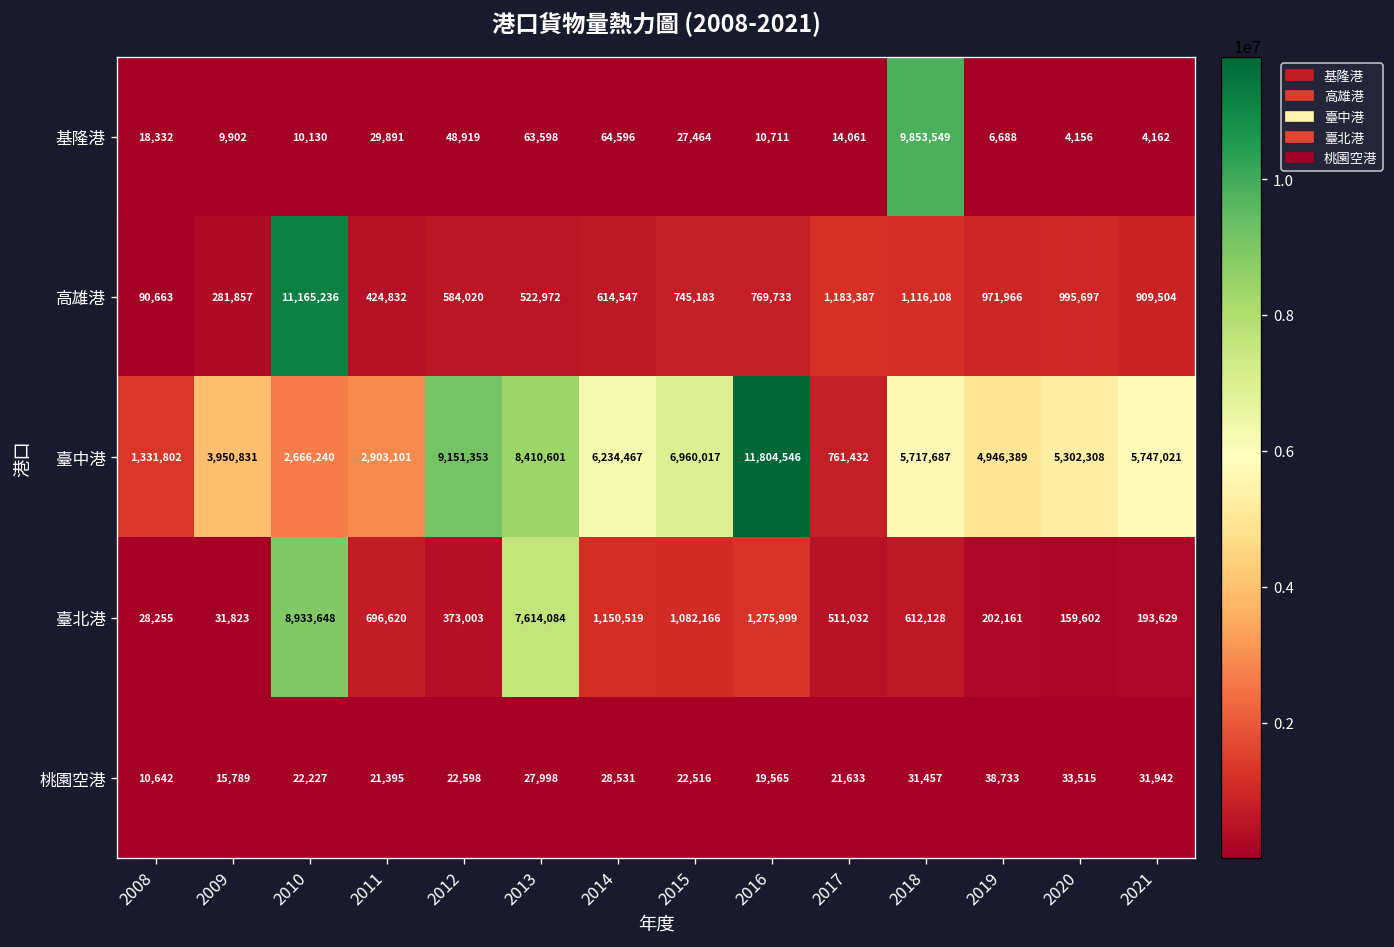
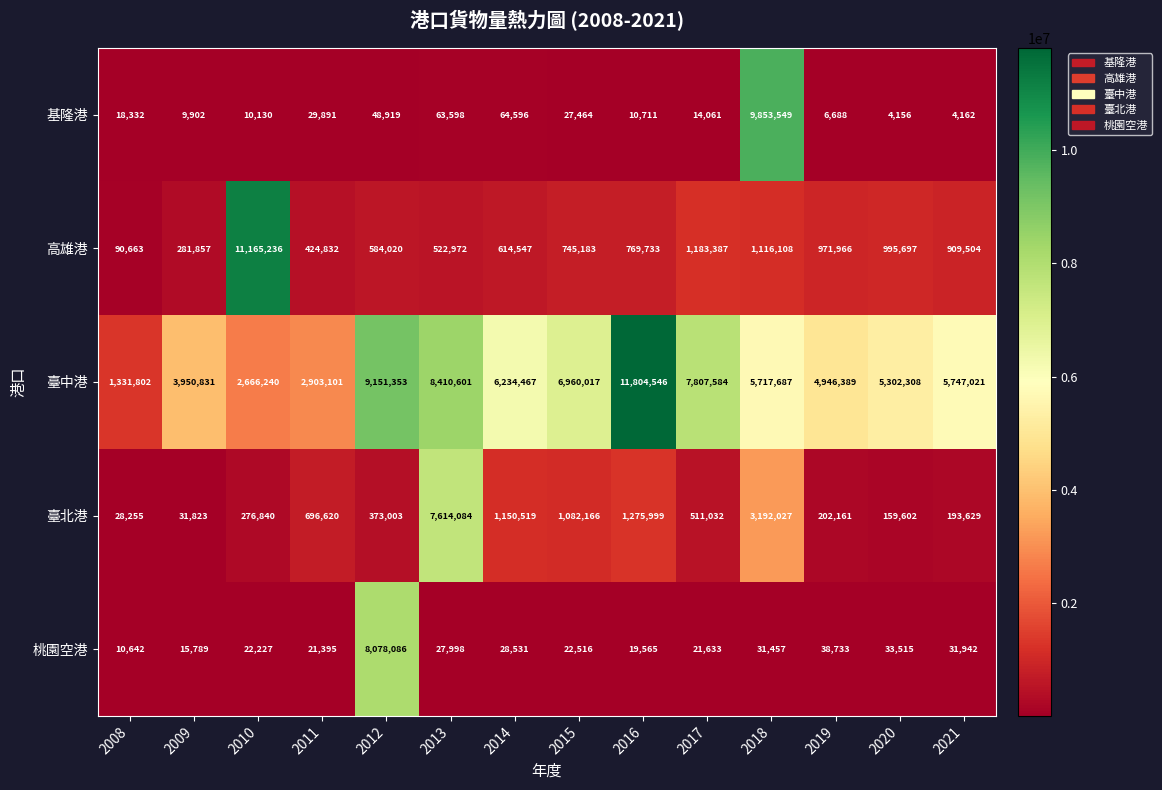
臺中港, 2017: 761,432 -> 7,807,584
臺北港, 2010: 8,933,648 -> 276,840
臺北港, 2018: 612,128 -> 3,192,027
桃園空港, 2012: 22,598 -> 8,078,086
